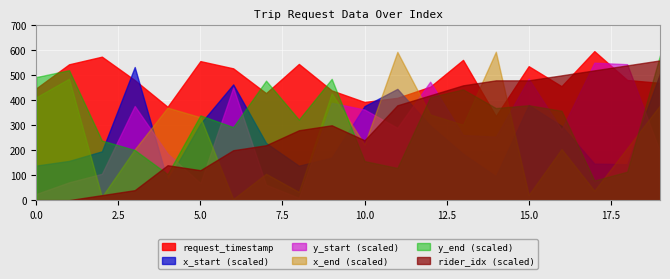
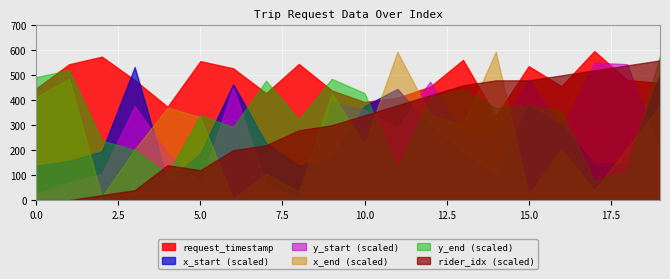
x_start (scaled), 5.0: 310 -> 190
y_end (scaled), 10.0: 160 -> 430
rider_idx (scaled), 10.0: 240 -> 340
